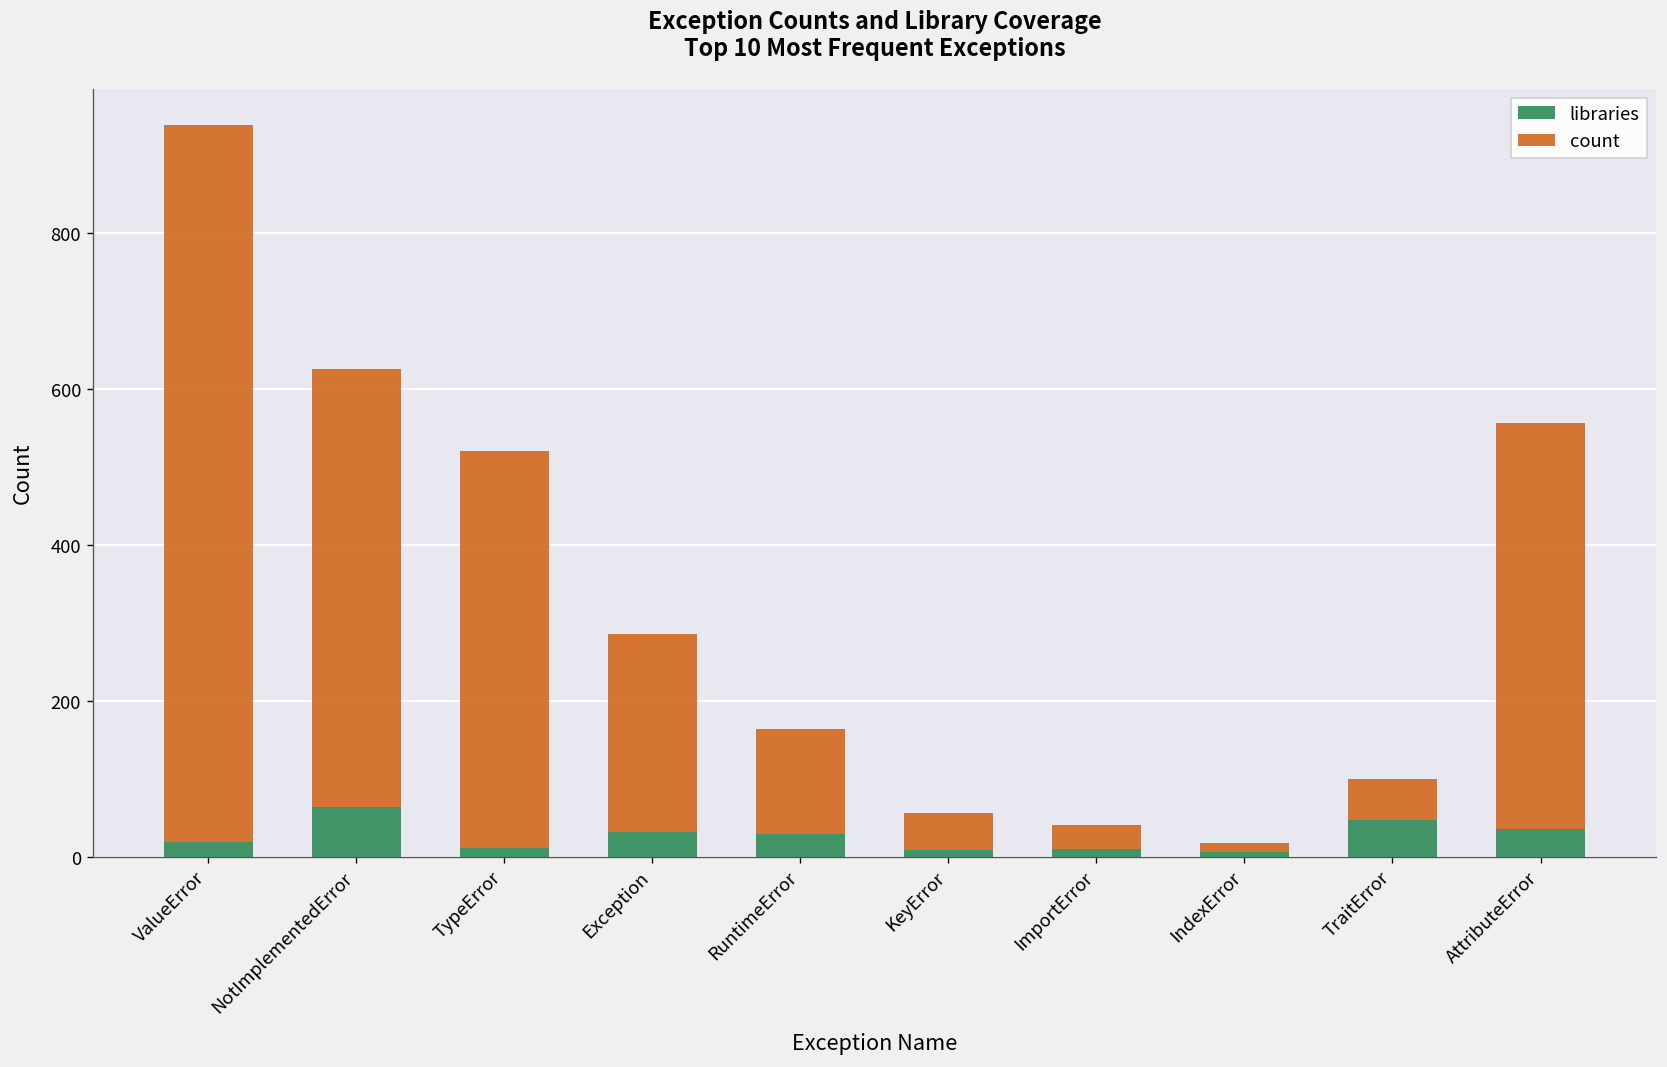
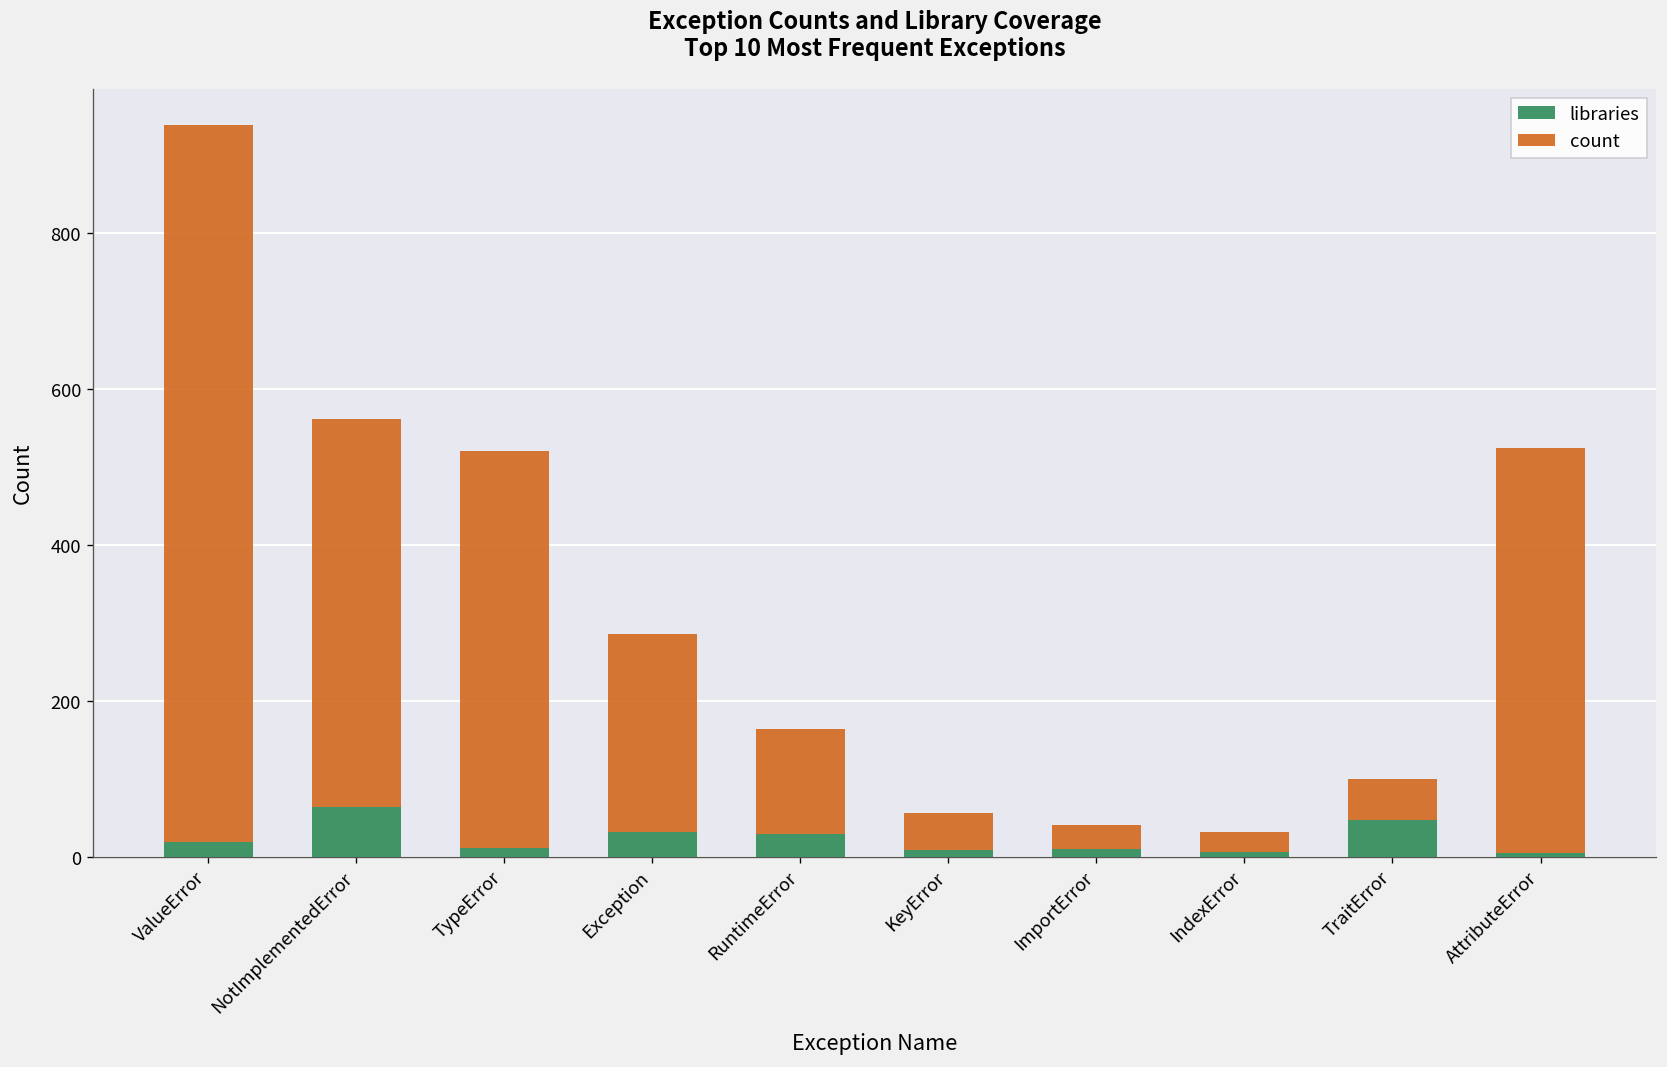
count, NotImplementedError: 560 -> 500
count, IndexError: 10 -> 30
libraries, AttributeError: 40 -> 0
